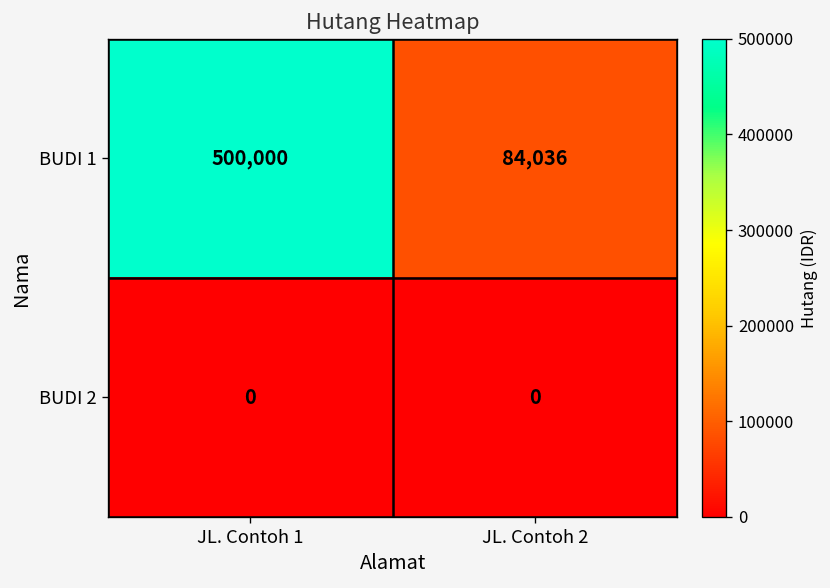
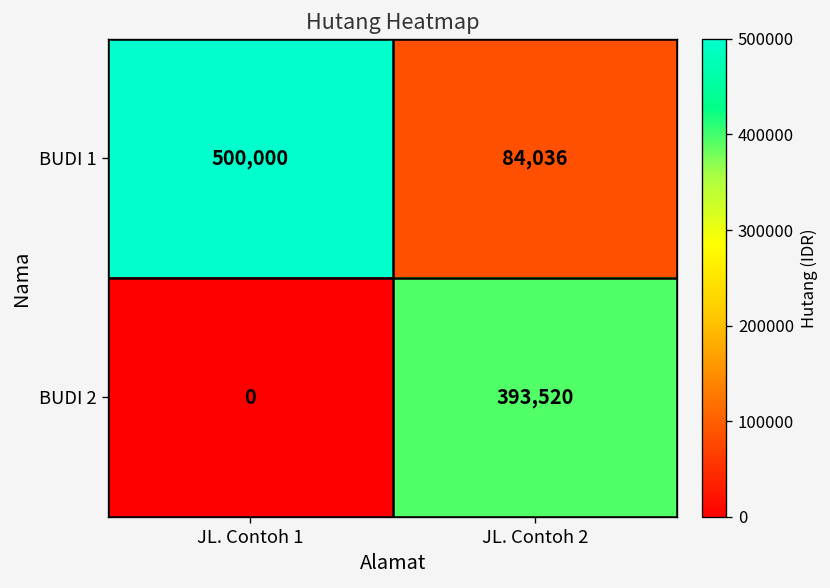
BUDI 2, JL. Contoh 2: 0 -> 393,520
